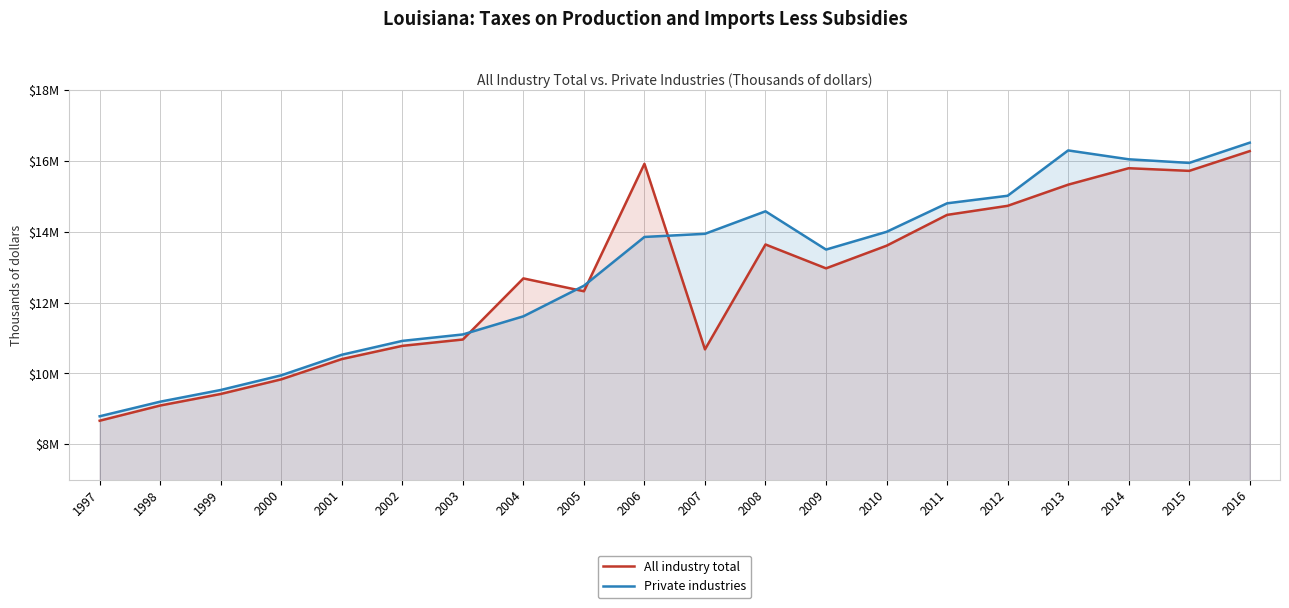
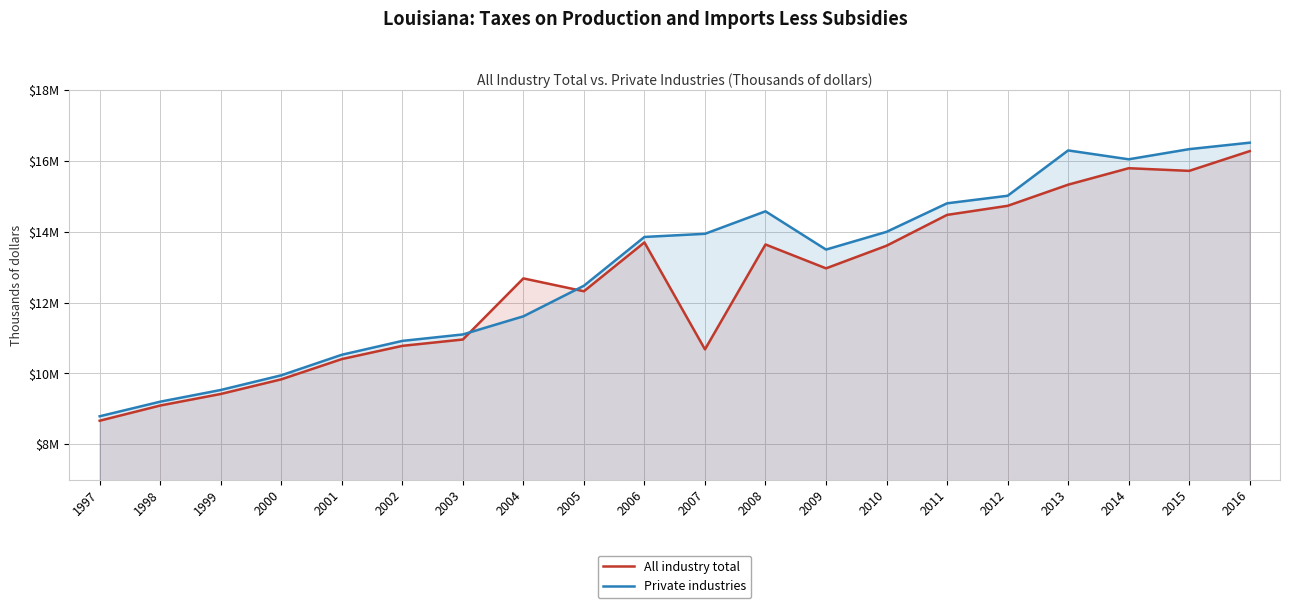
All industry total, 2006: $15900000 -> $13700000
Private industries, 2015: $15900000 -> $16300000
